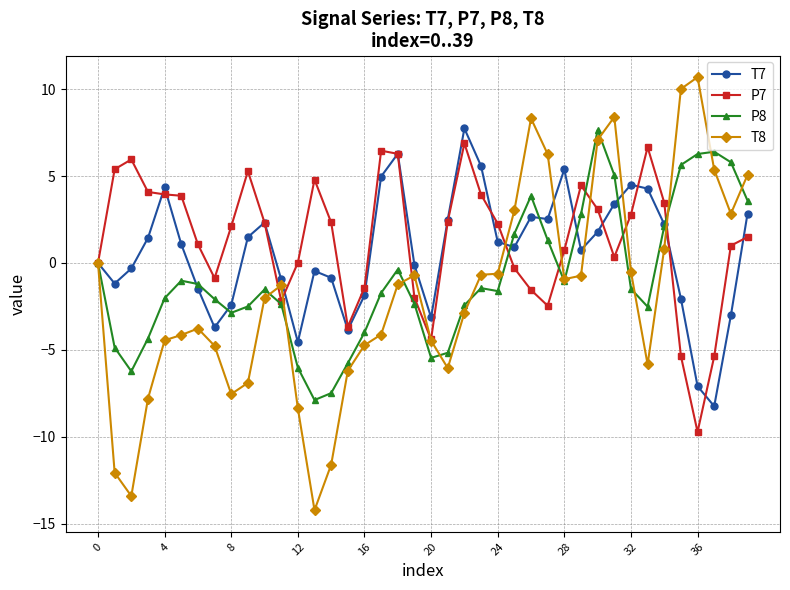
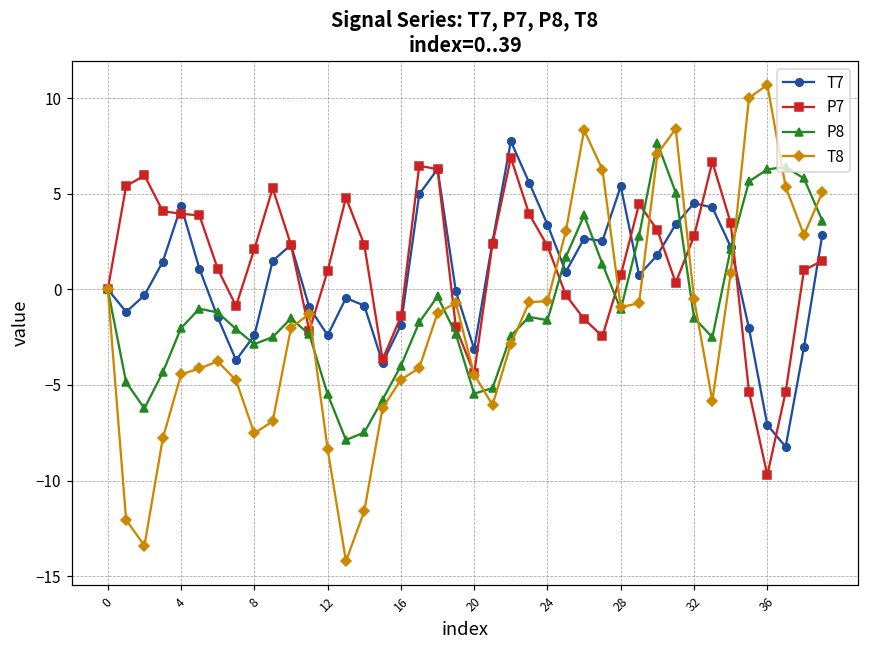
T7, 12: -4.5 -> -2.4
P7, 12: 0.0 -> 1.0
P8, 12: -6.0 -> -5.5
T7, 24: 1.2 -> 3.4
